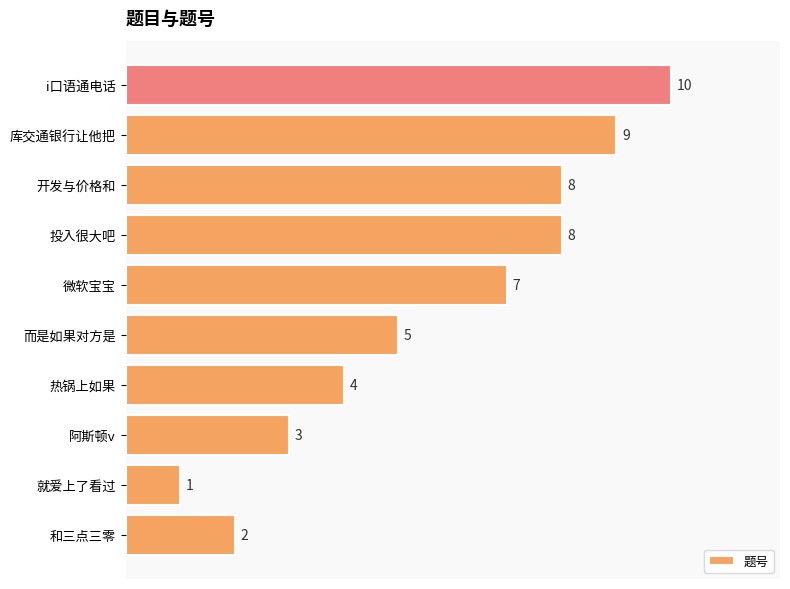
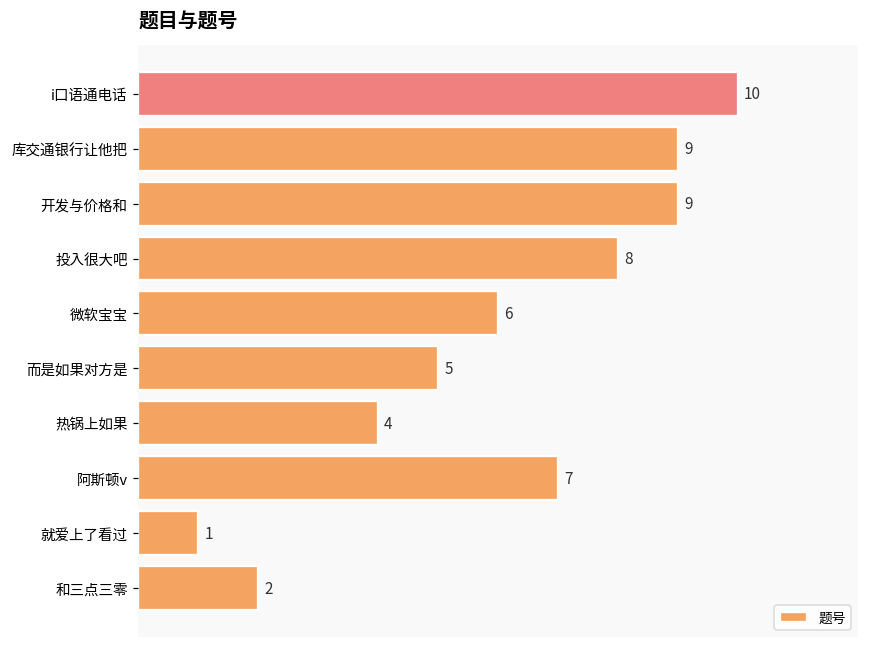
开发与价格和: 8 -> 9
微软宝宝: 7 -> 6
阿斯顿v: 3 -> 7
